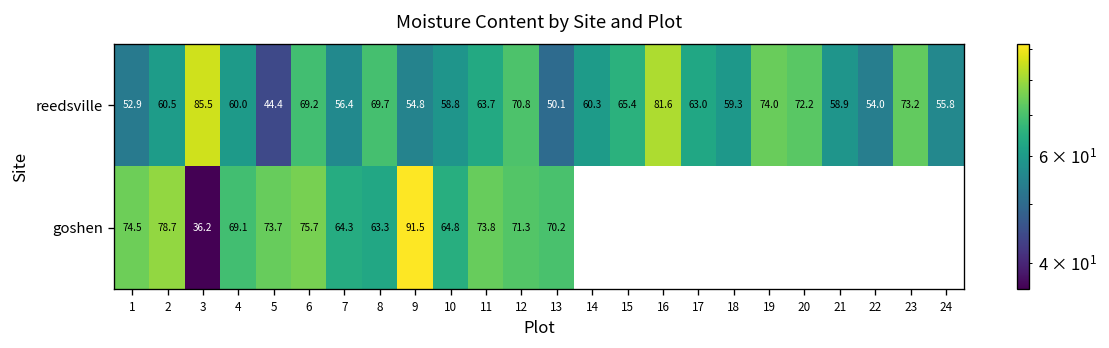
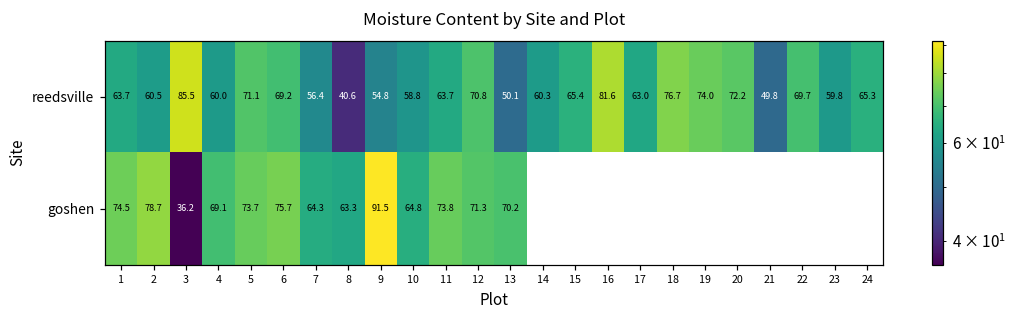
reedsville, 1: 52.9 -> 63.7
reedsville, 5: 44.4 -> 71.1
reedsville, 8: 69.7 -> 40.6
reedsville, 18: 59.3 -> 76.7
reedsville, 21: 58.9 -> 49.8
reedsville, 22: 54.0 -> 69.7
reedsville, 23: 73.2 -> 59.8
reedsville, 24: 55.8 -> 65.3
